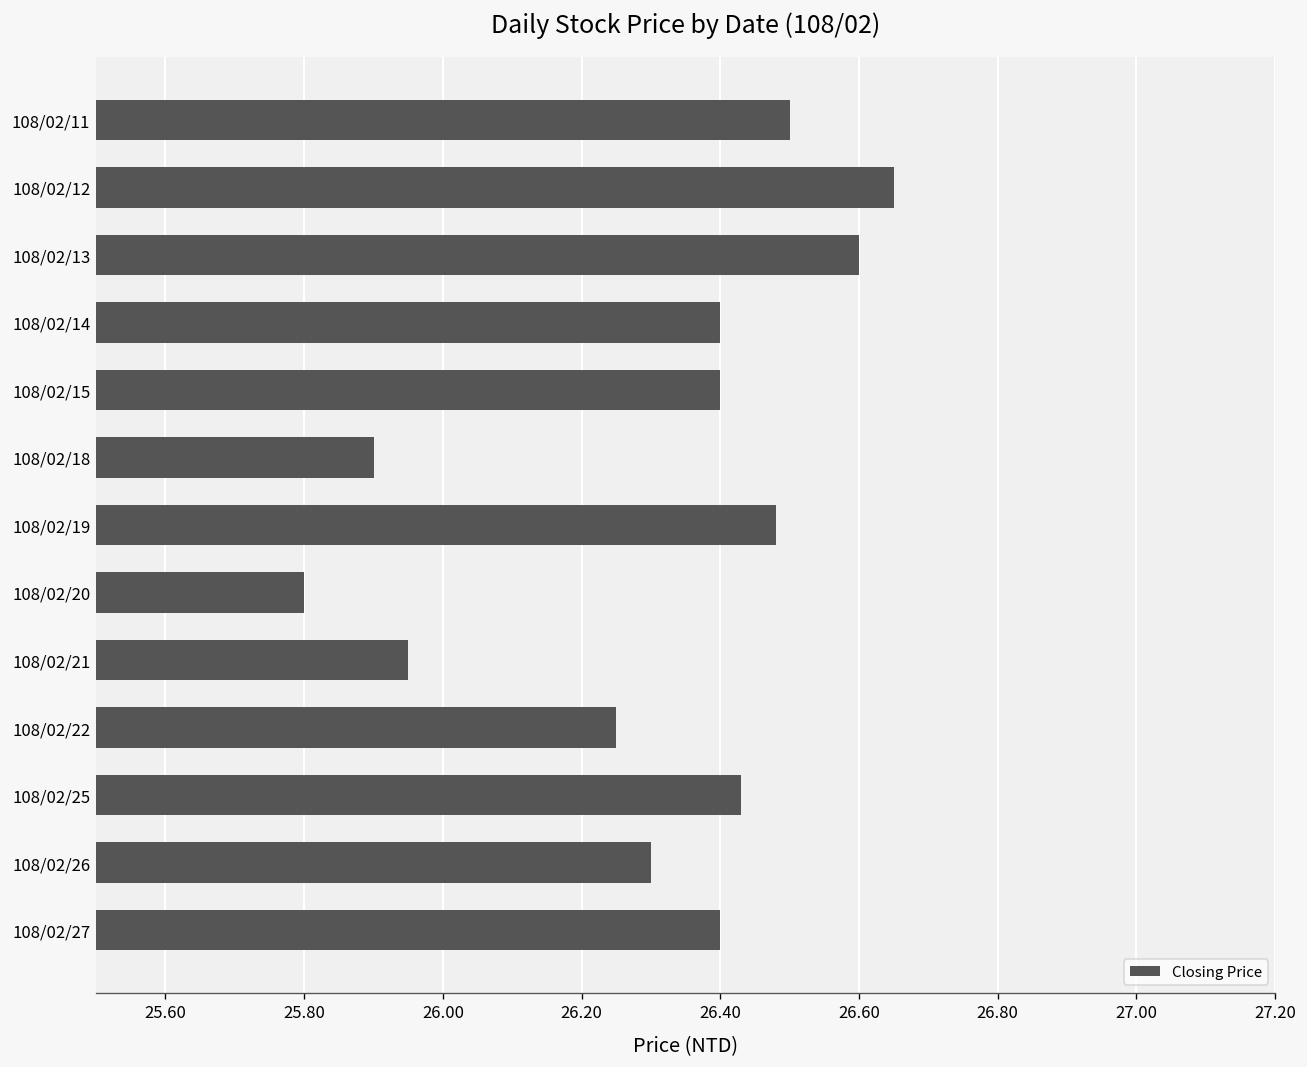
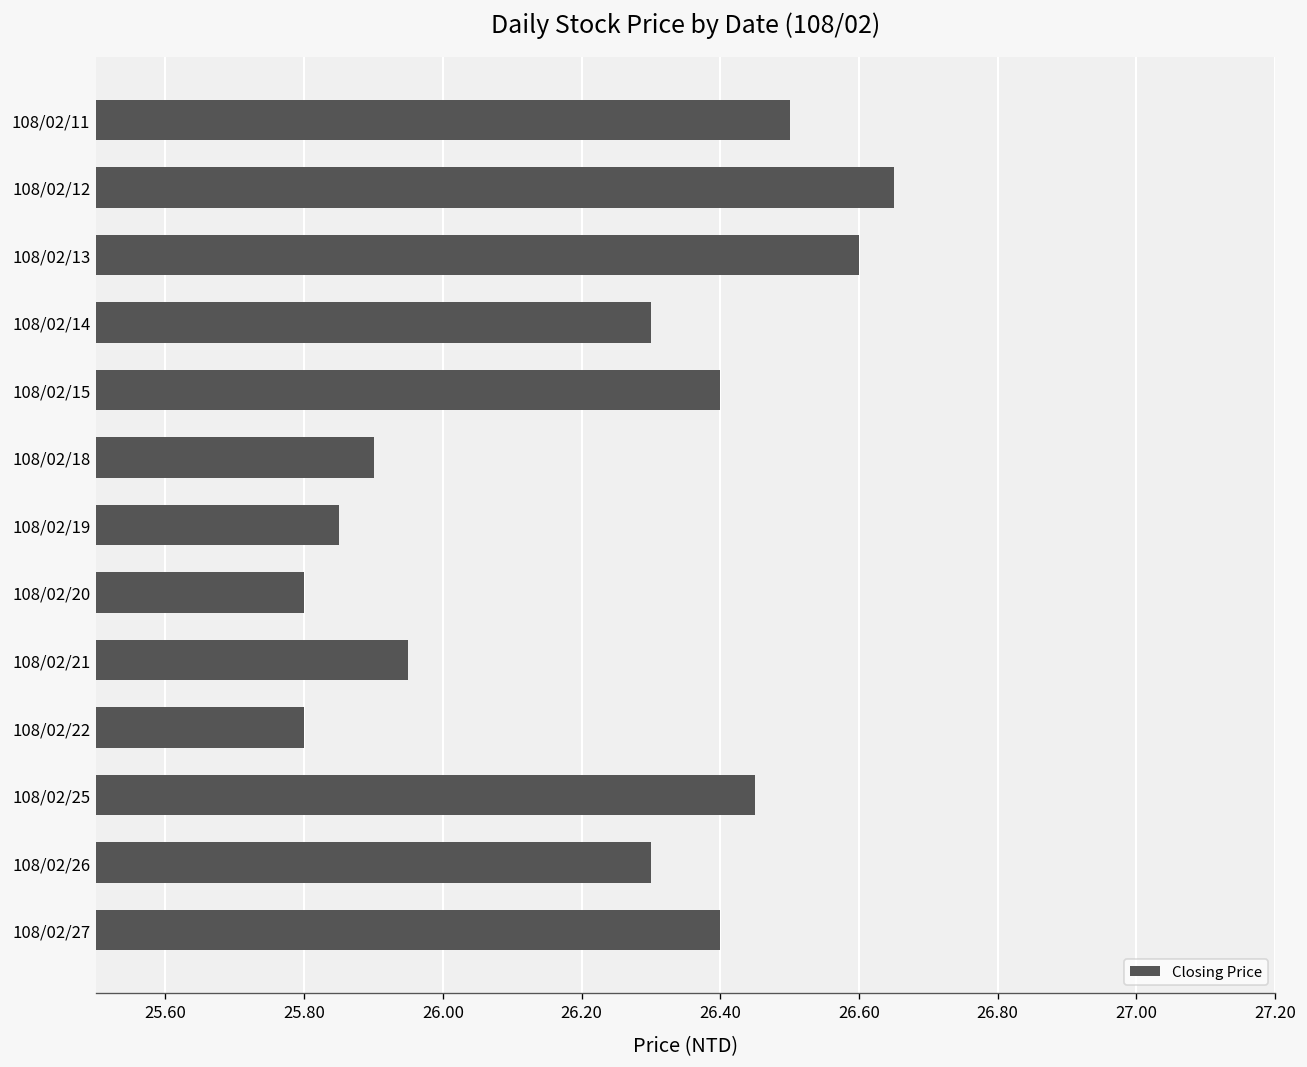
108/02/14: 26.4 -> 26.3
108/02/19: 26.48 -> 25.85
108/02/22: 26.25 -> 25.80
108/02/25: 26.43 -> 26.45
